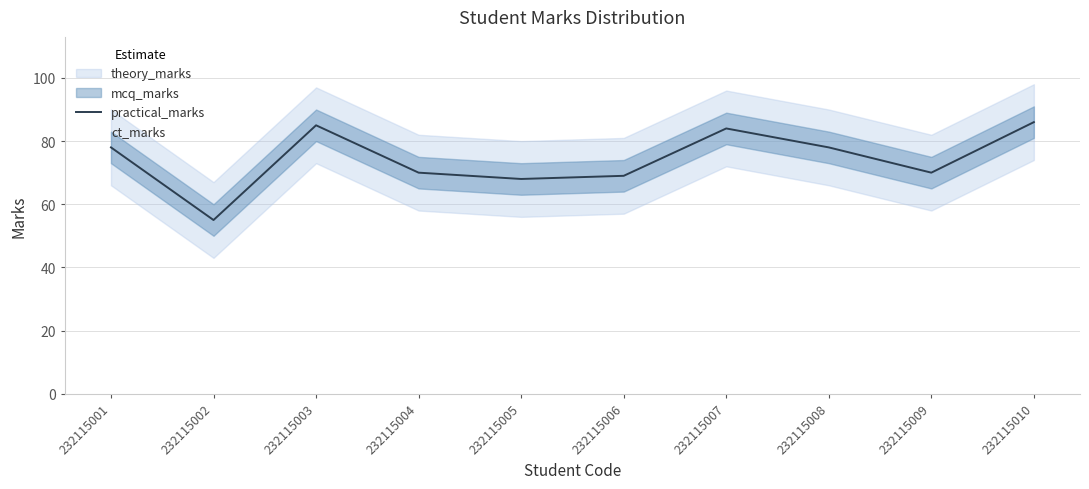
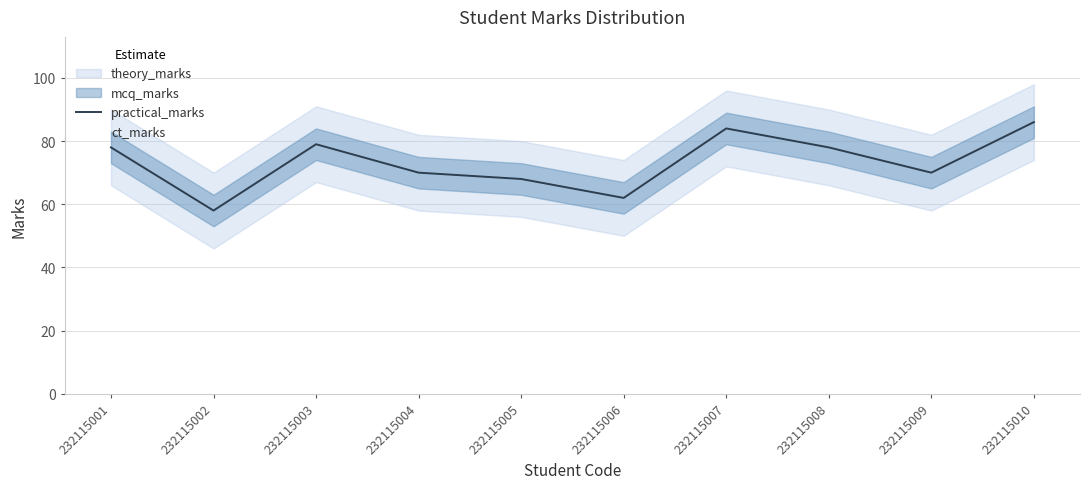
practical_marks, 232115002: 55 -> 58
practical_marks, 232115003: 85 -> 79
practical_marks, 232115006: 69 -> 62
